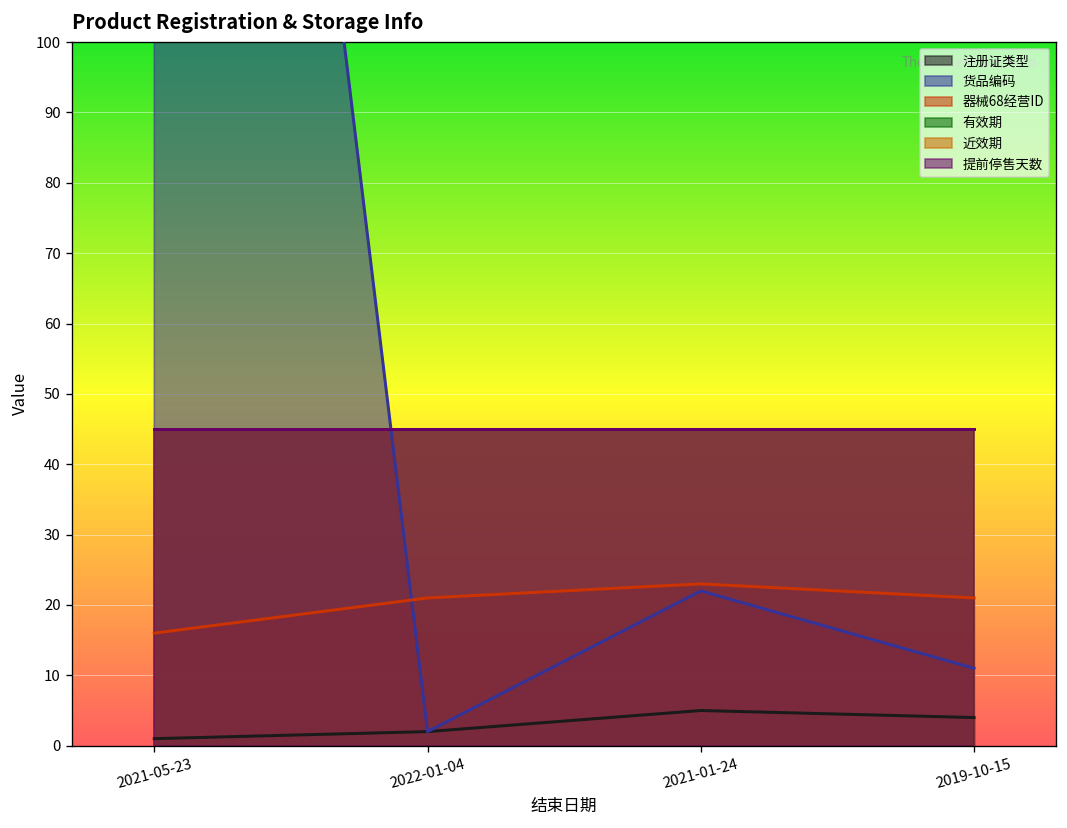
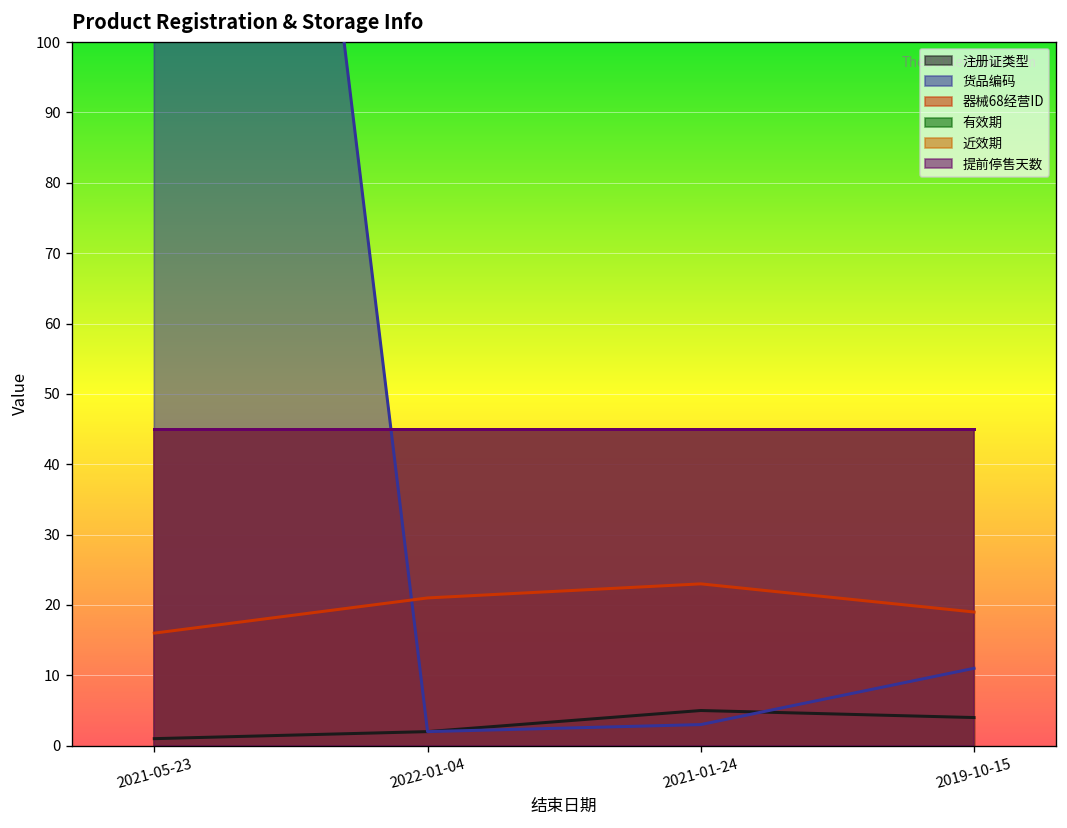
货品编码, 2021-01-24: 22 -> 3
器械68经营ID, 2019-10-15: 21 -> 19
